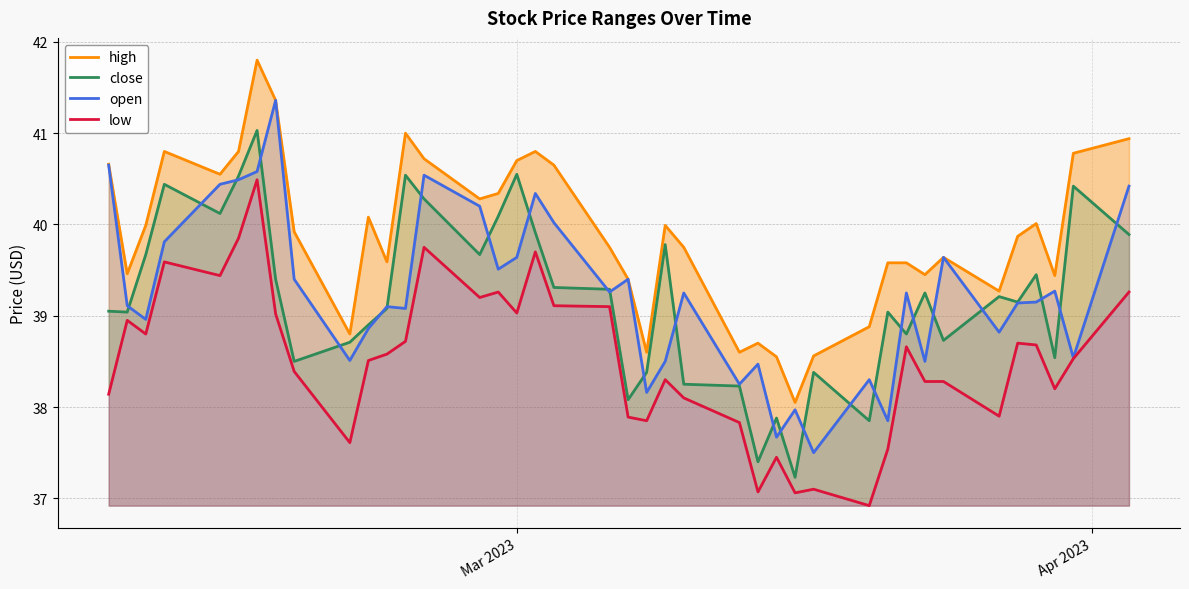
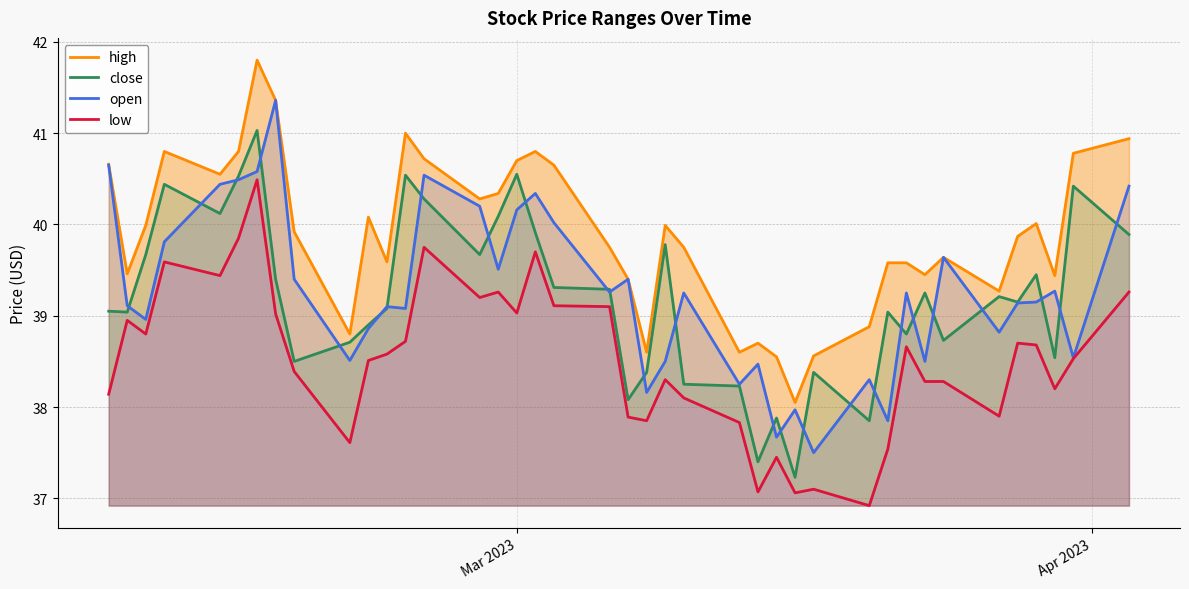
open, Mar 2023: 39.6 -> 40.2
